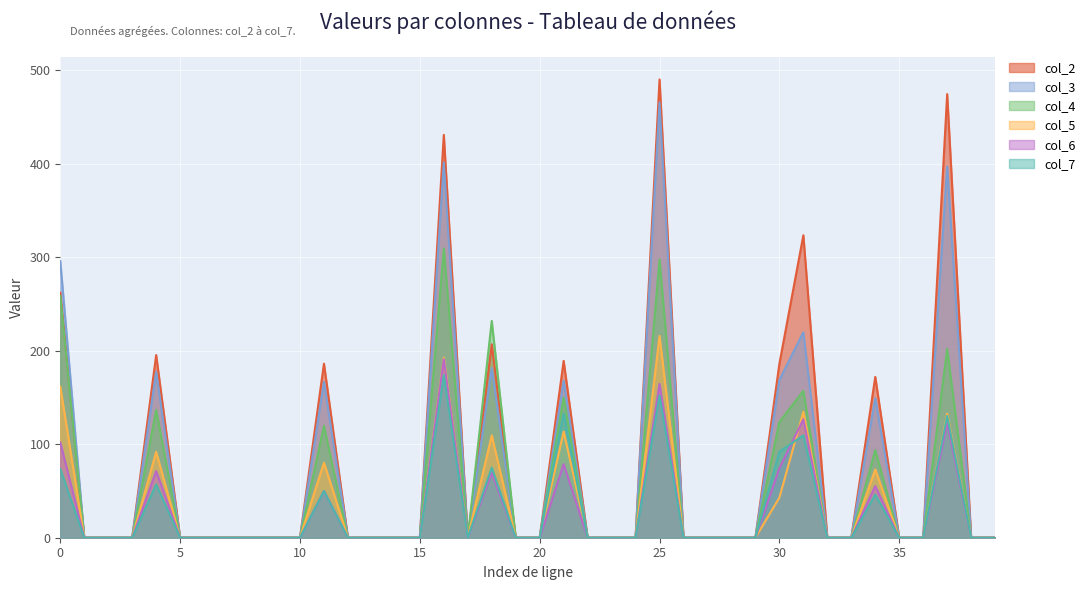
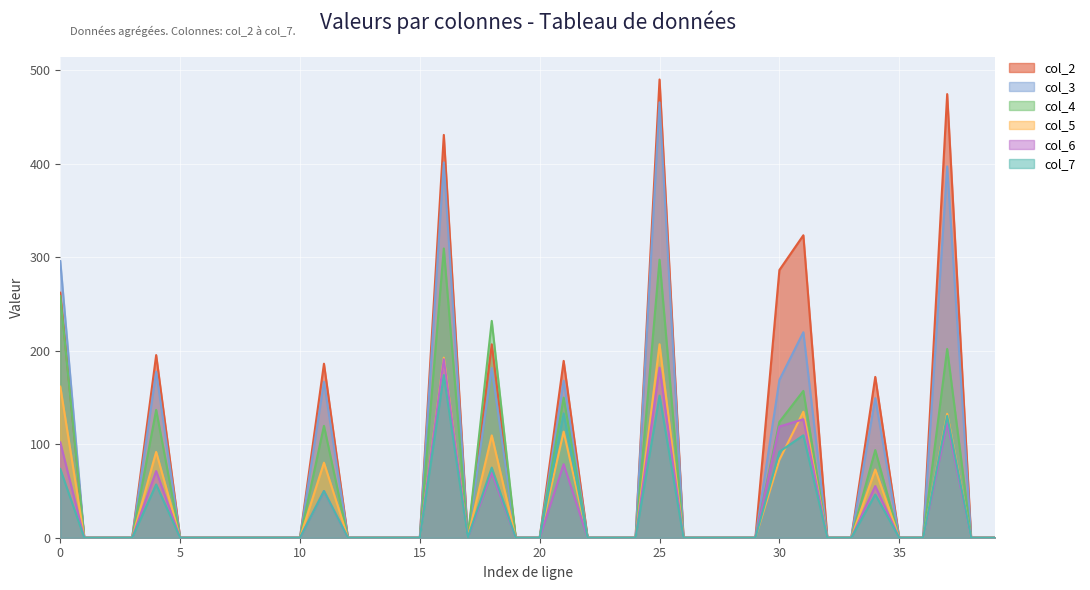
col_5, 25: 220 -> 210
col_6, 25: 160 -> 180
col_2, 30: 190 -> 290
col_5, 30: 40 -> 80
col_6, 30: 70 -> 120
